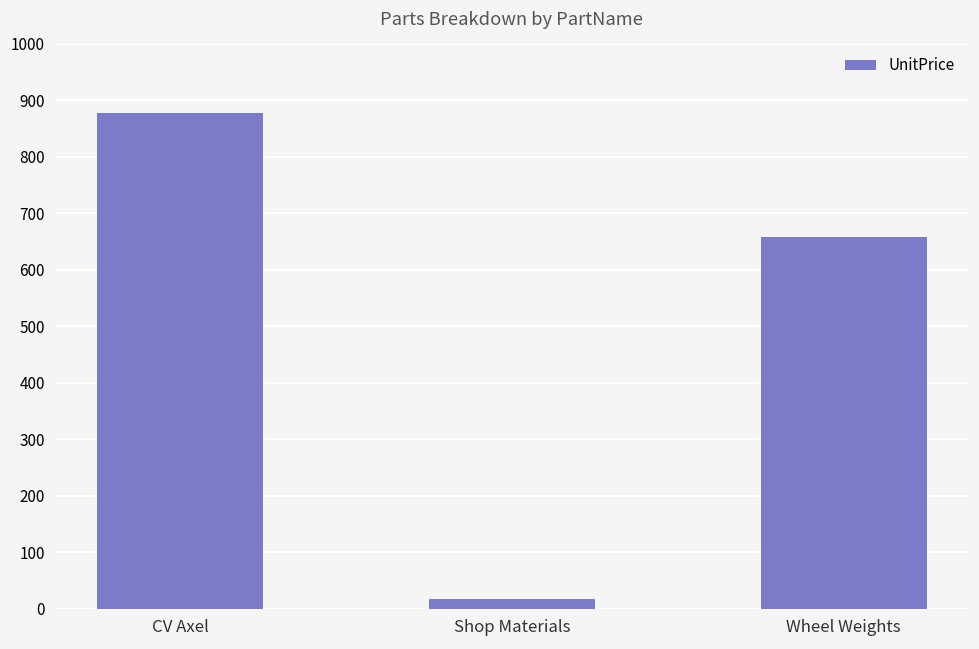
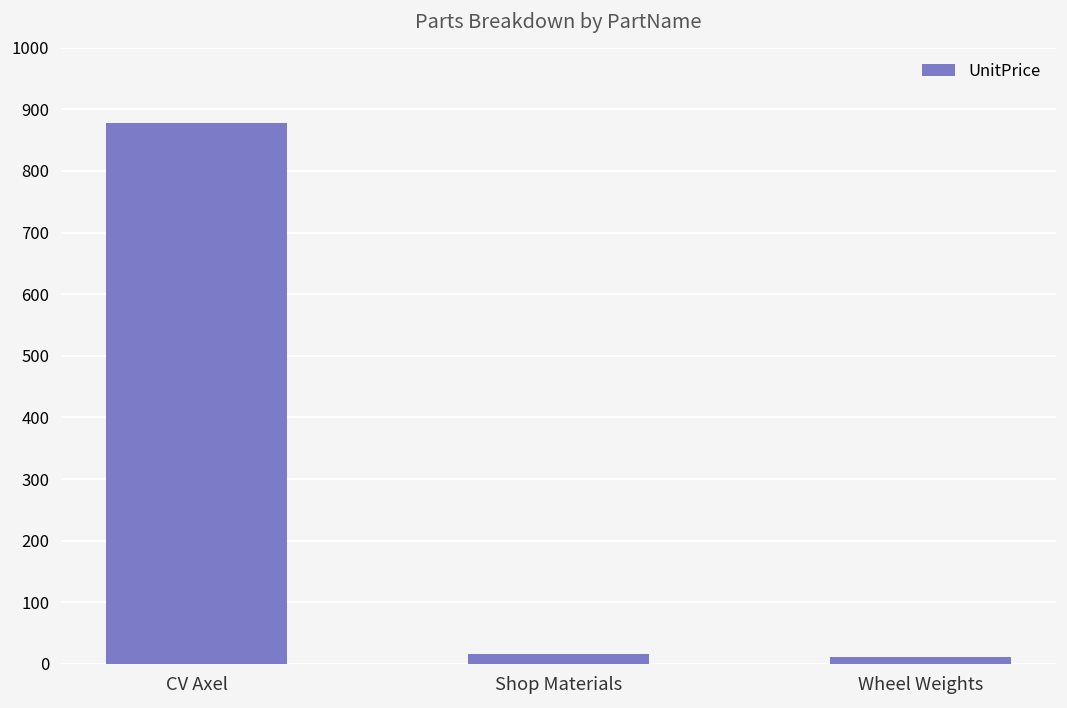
Wheel Weights: 660 -> 10
